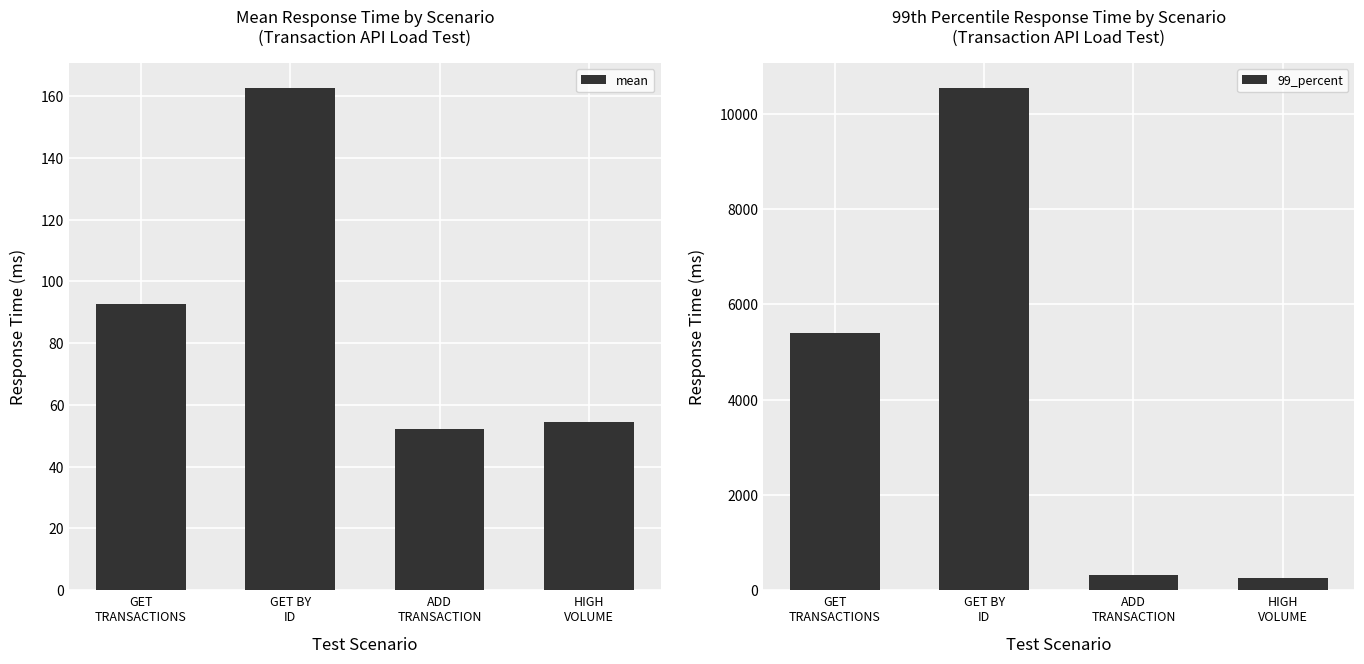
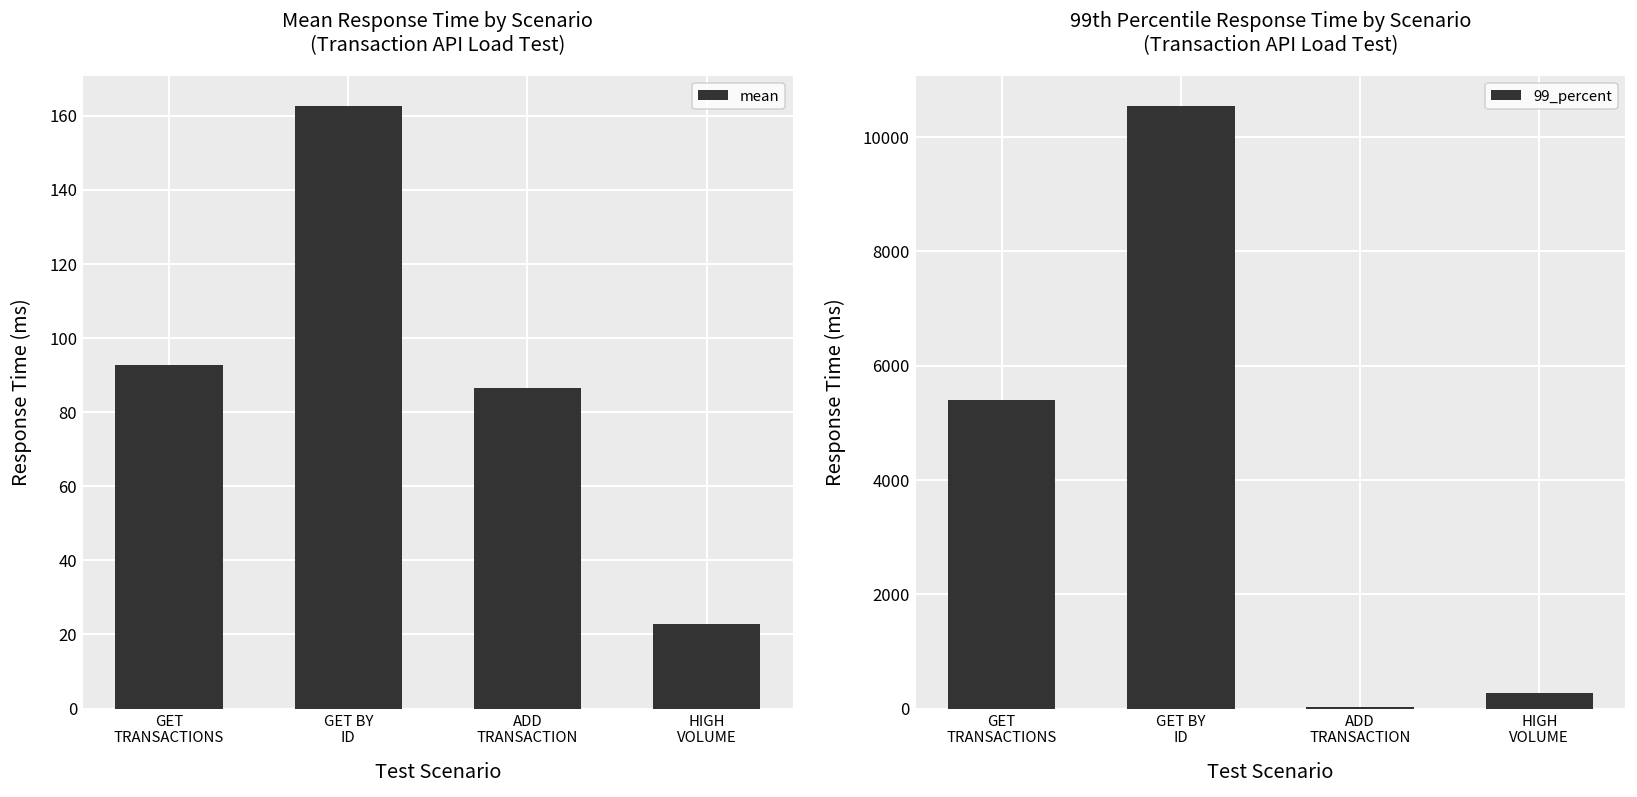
Mean Response Time by Scenario (Transaction API Load Test), ADD TRANSACTION: 52 -> 87
Mean Response Time by Scenario (Transaction API Load Test), HIGH VOLUME: 54 -> 23
99th Percentile Response Time by Scenario (Transaction API Load Test), ADD TRANSACTION: 300 -> 0
